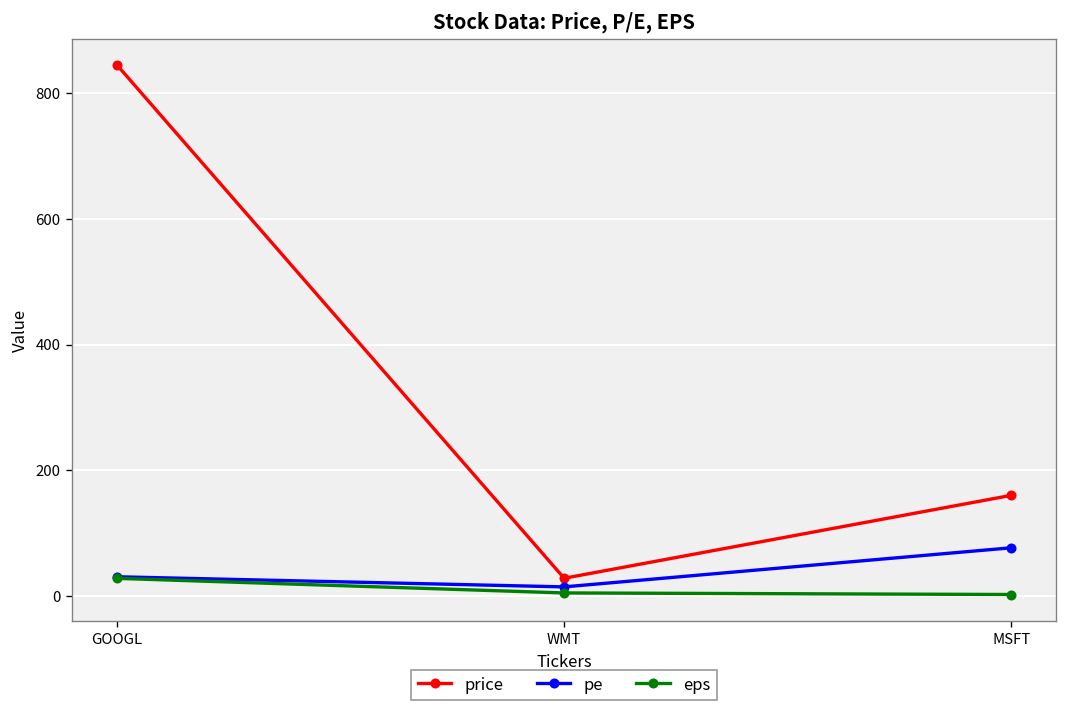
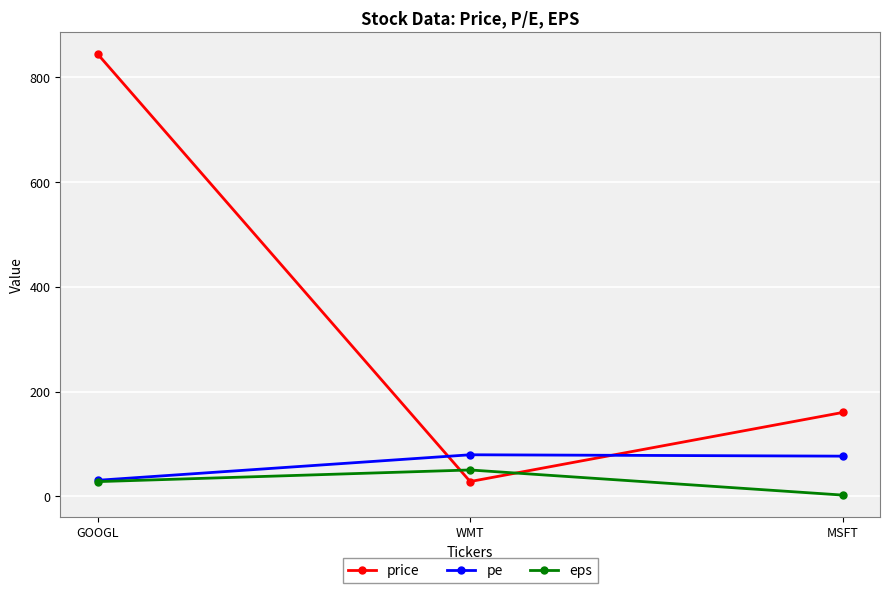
pe, WMT: 10 -> 80
eps, WMT: 0 -> 50
